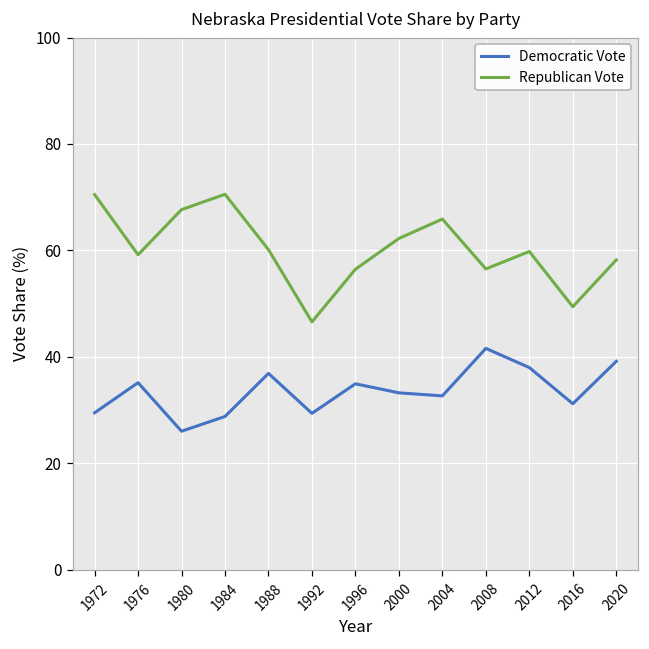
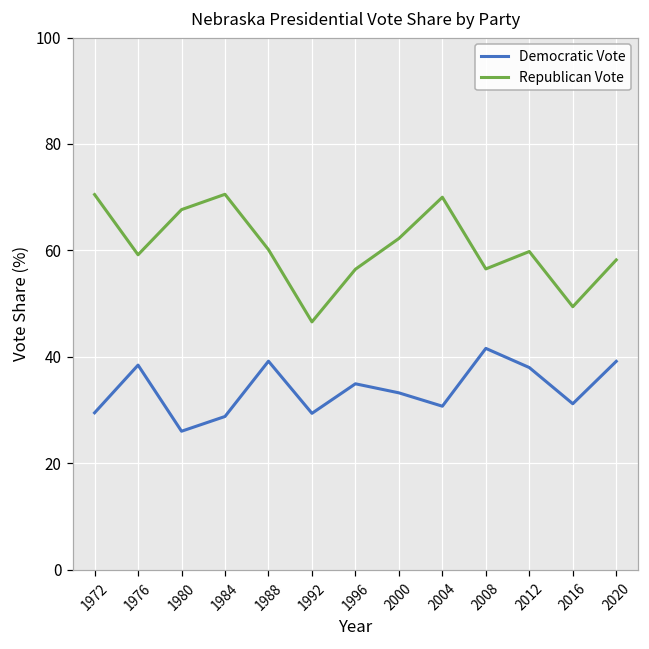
Democratic Vote, 1976: 35 -> 38
Democratic Vote, 1988: 37 -> 39
Democratic Vote, 2004: 33 -> 31
Republican Vote, 2004: 66 -> 70
